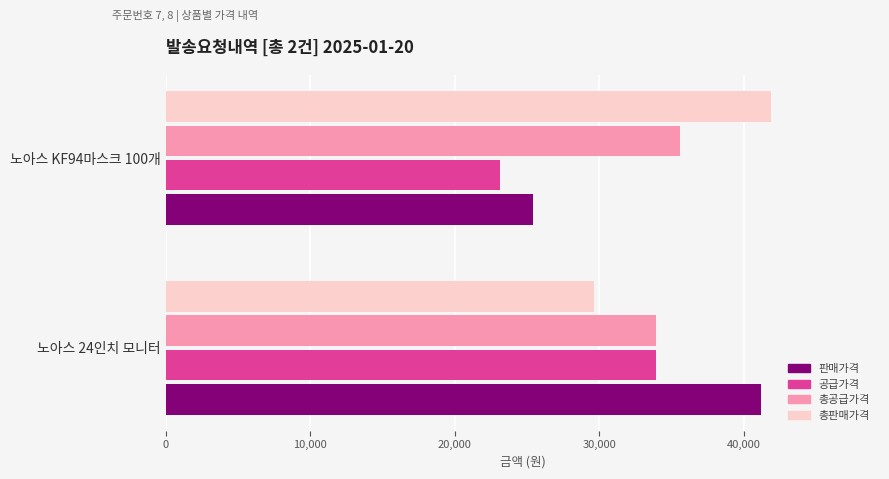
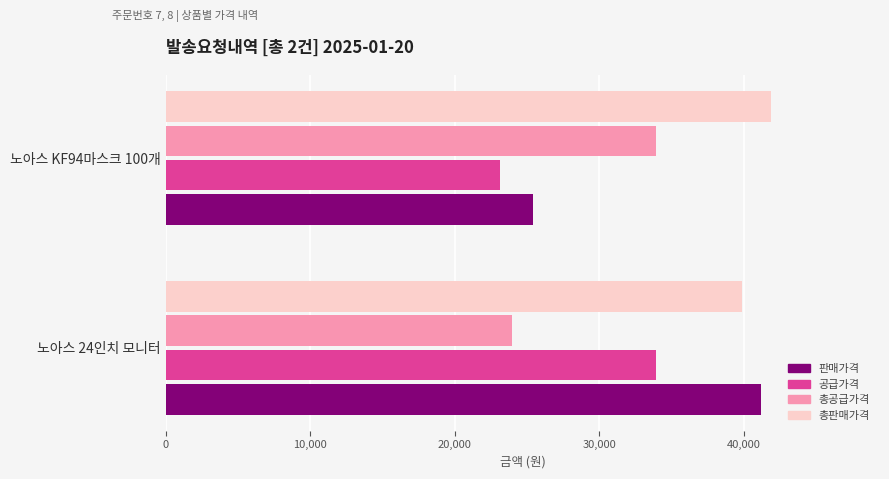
총공급가격, 노아스 KF94마스크 100개: 35,600 -> 33,900
총판매가격, 노아스 24인치 모니터: 29,700 -> 39,900
총공급가격, 노아스 24인치 모니터: 33,900 -> 24,000
